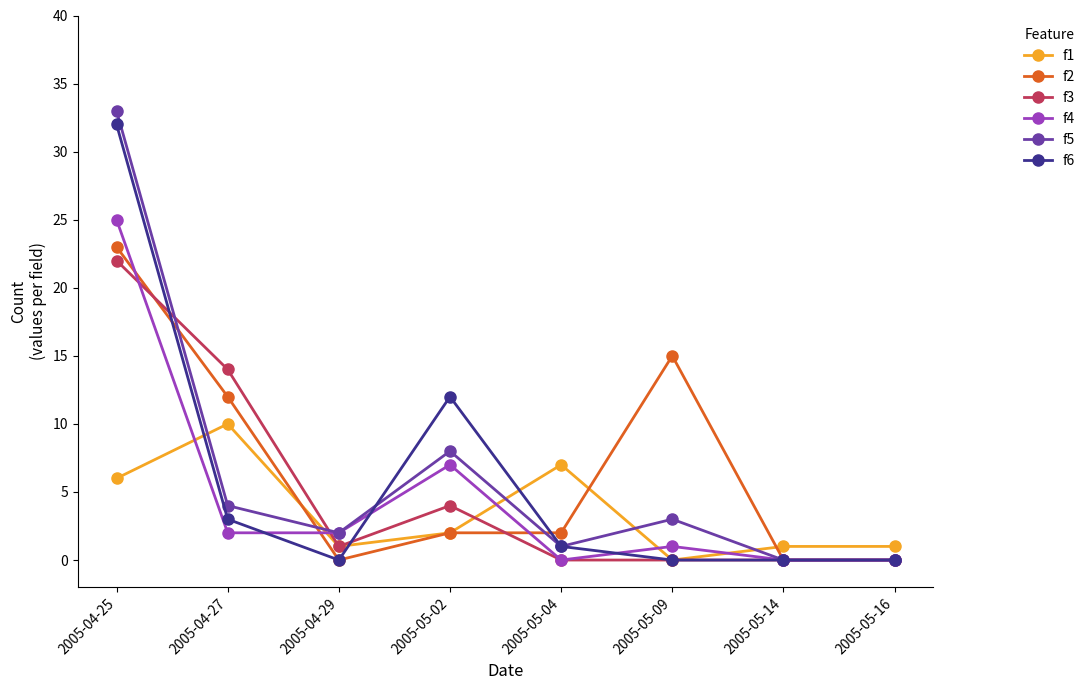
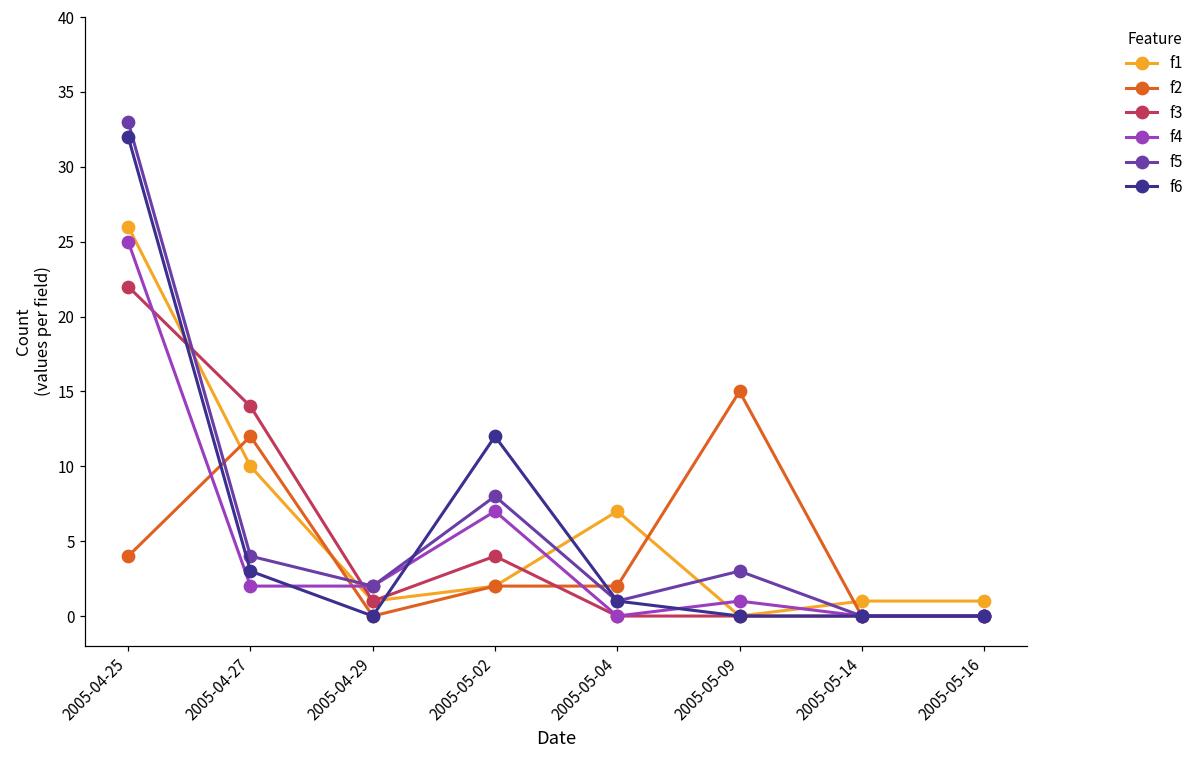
f1, 2005-04-25: 6 -> 26
f2, 2005-04-25: 23 -> 4
